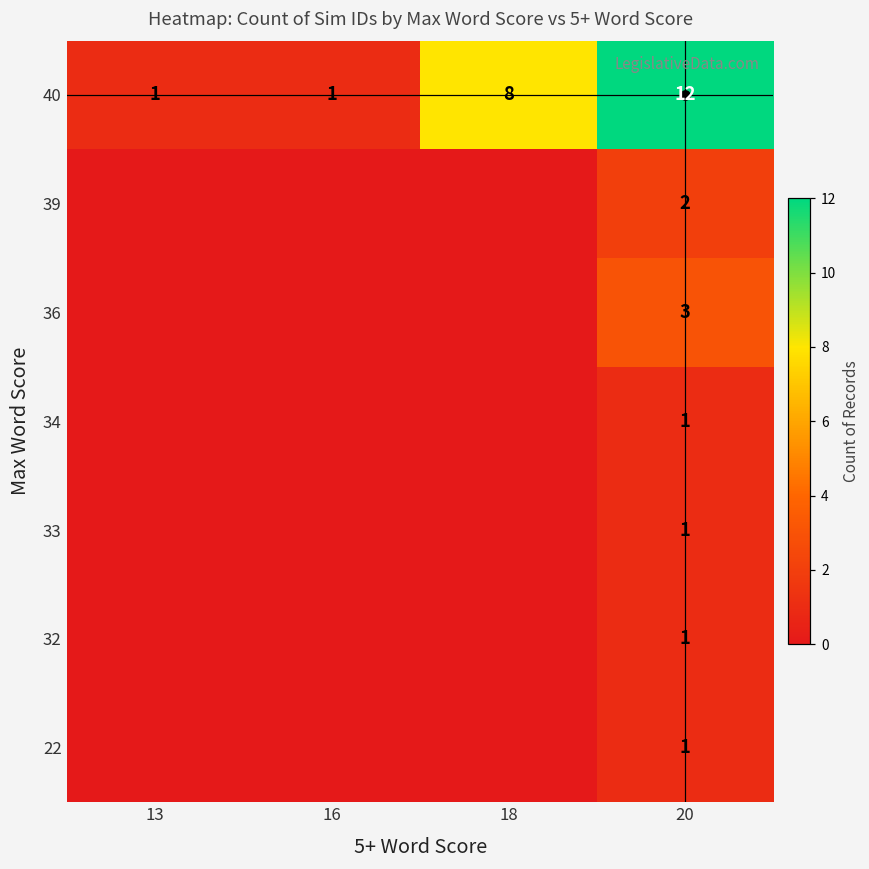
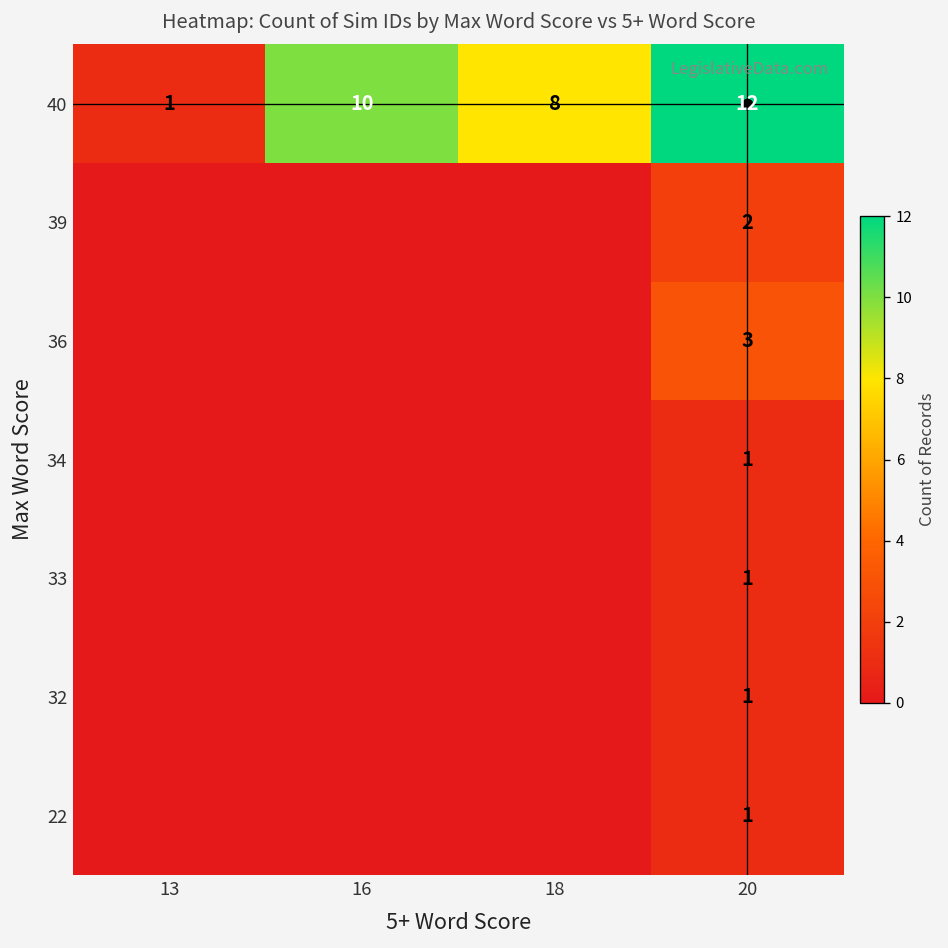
40, 16: 1 -> 10
